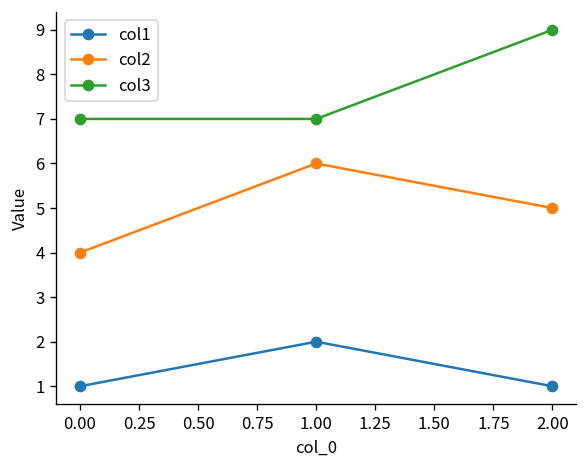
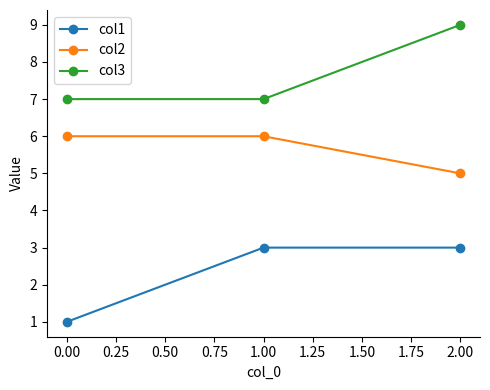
col2, 0.00: 4 -> 6
col1, 1.00: 2 -> 3
col1, 2.00: 1 -> 3
